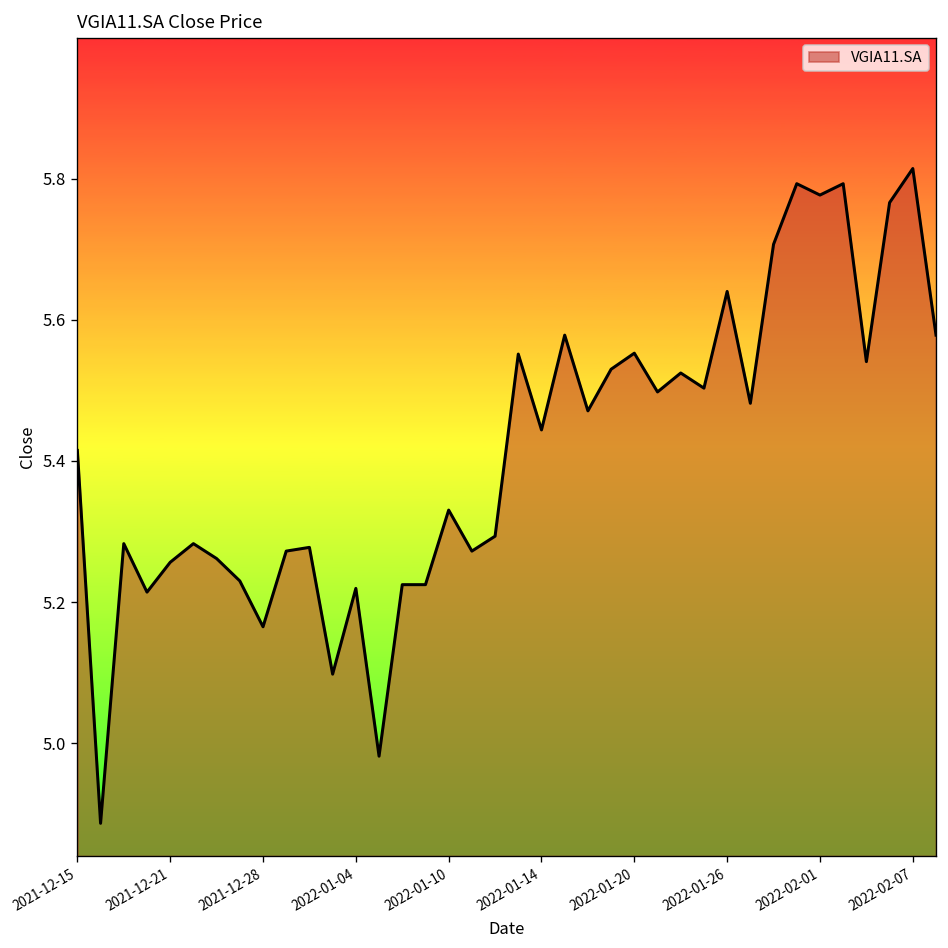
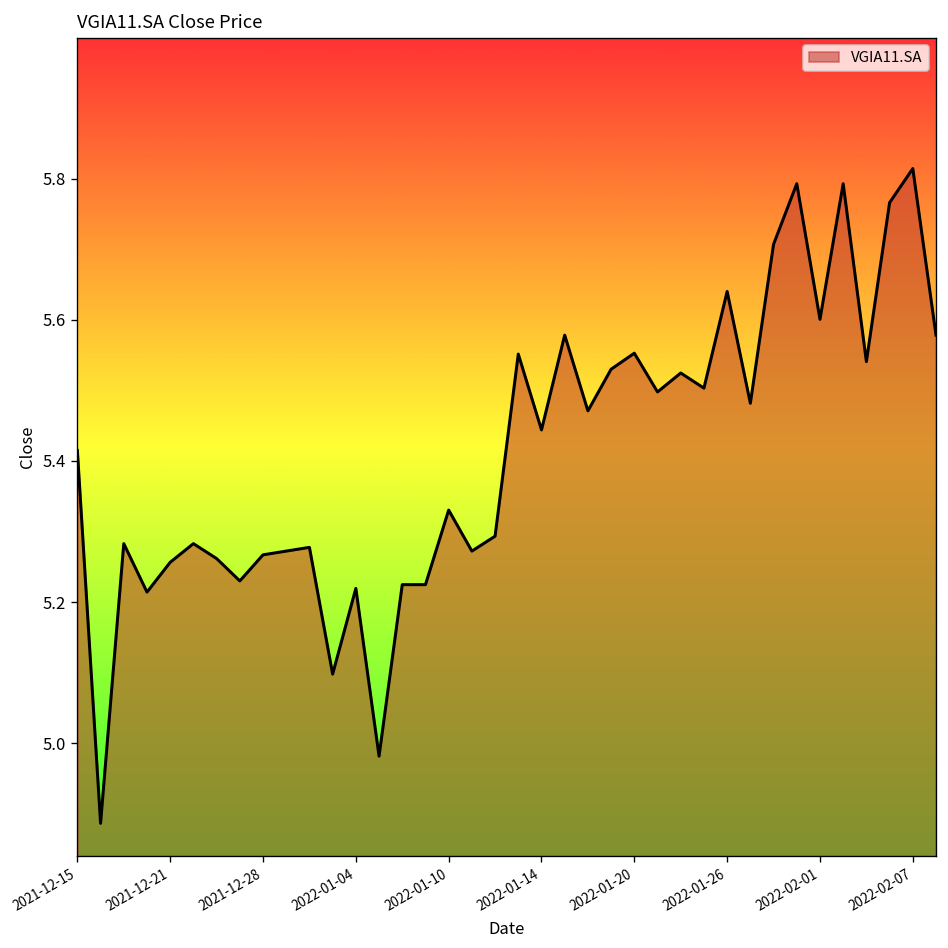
2021-12-28: 5.17 -> 5.27
2022-02-01: 5.78 -> 5.60
